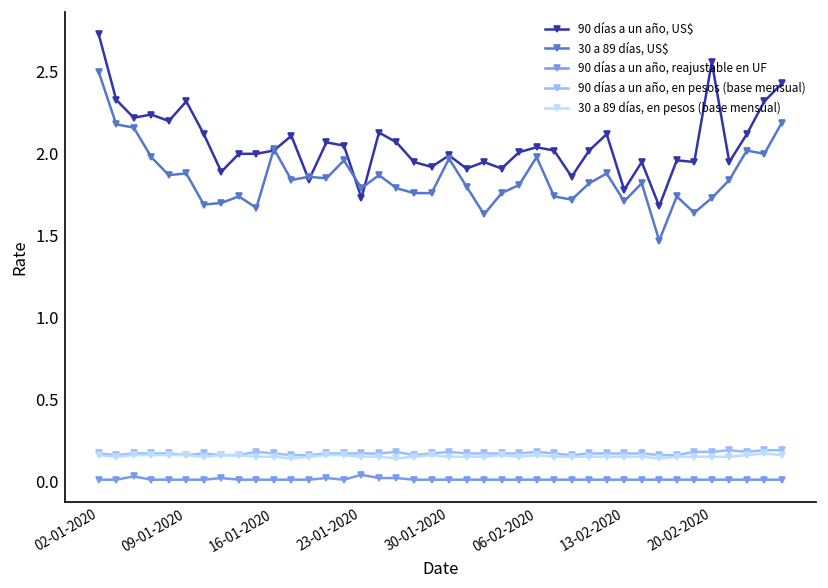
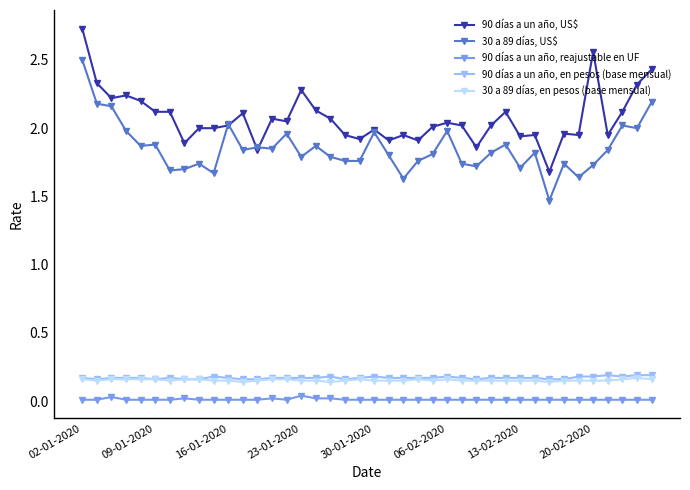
90 días a un año, US$, 09-01-2020: 2.32 -> 2.12
90 días a un año, US$, 23-01-2020: 1.73 -> 2.28
90 días a un año, US$, 13-02-2020: 1.78 -> 1.94
